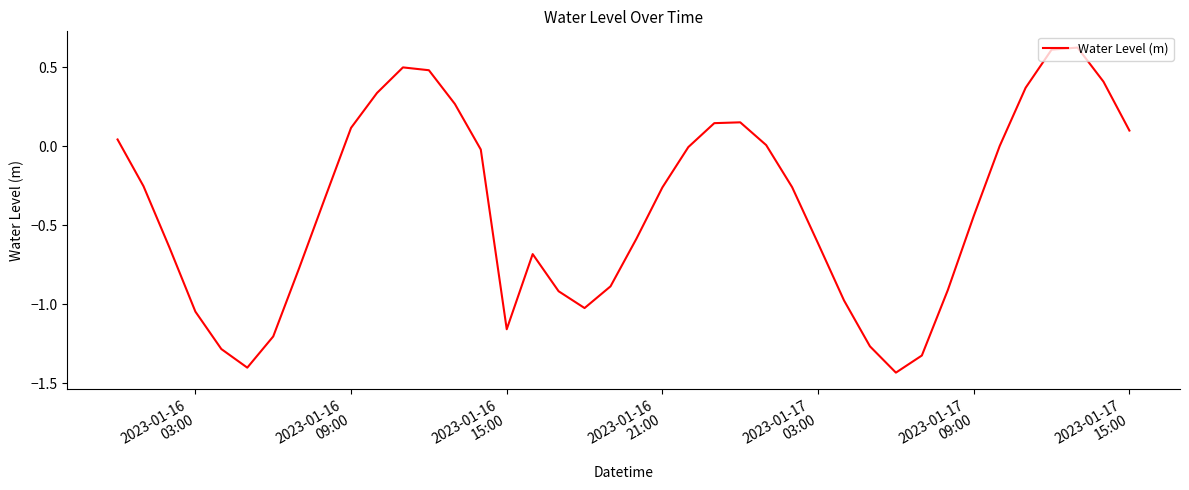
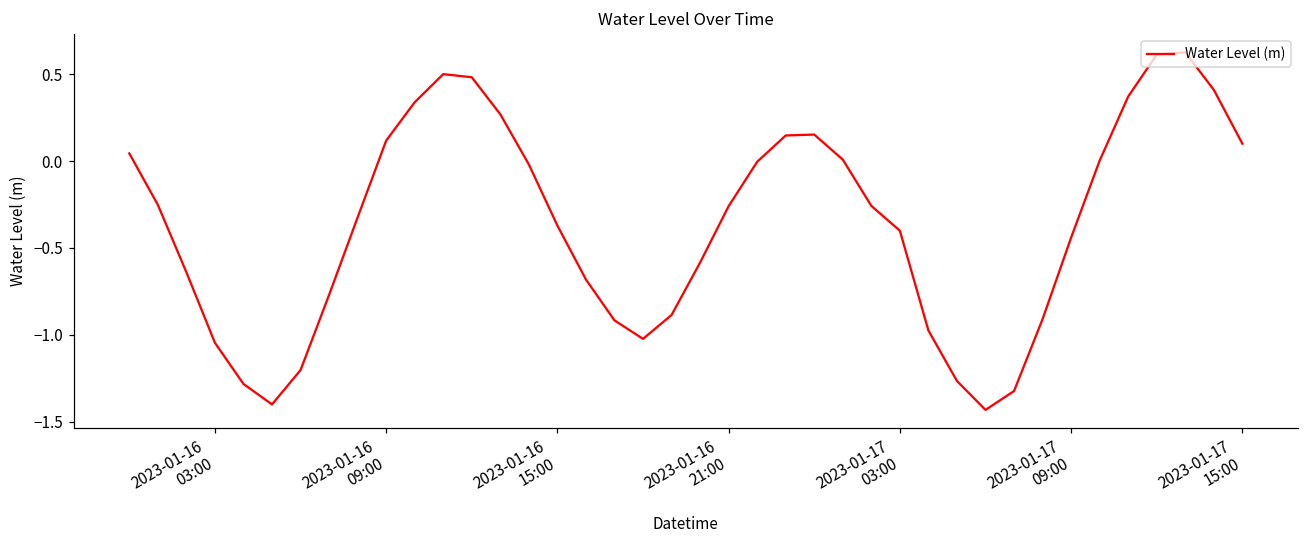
2023-01-16 15:00: -1.16 -> -0.37
2023-01-17 03:00: -0.61 -> -0.40
